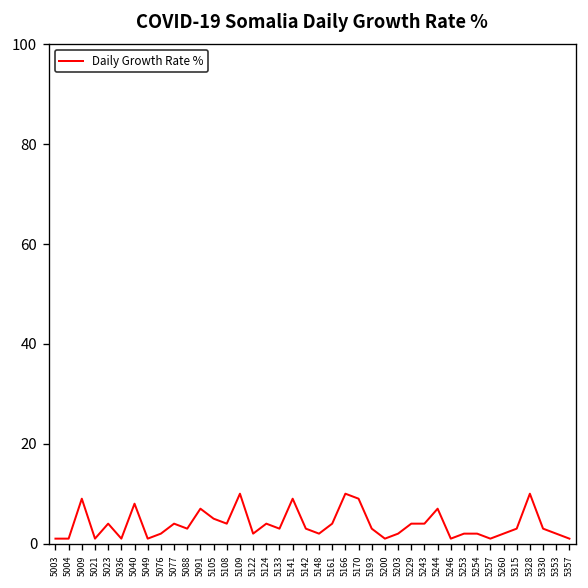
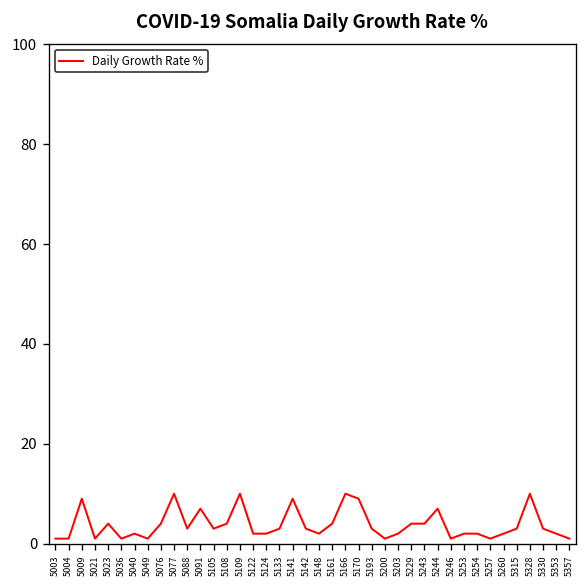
5040: 8 -> 2
5076: 2 -> 4
5077: 4 -> 10
5105: 5 -> 3
5124: 4 -> 2
